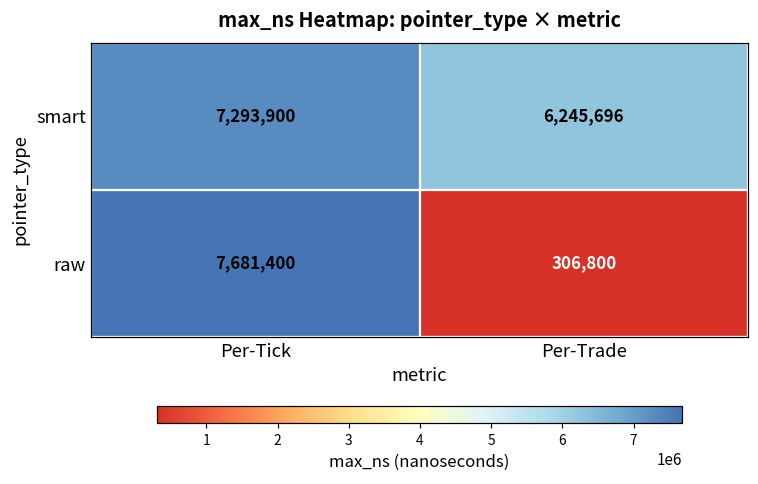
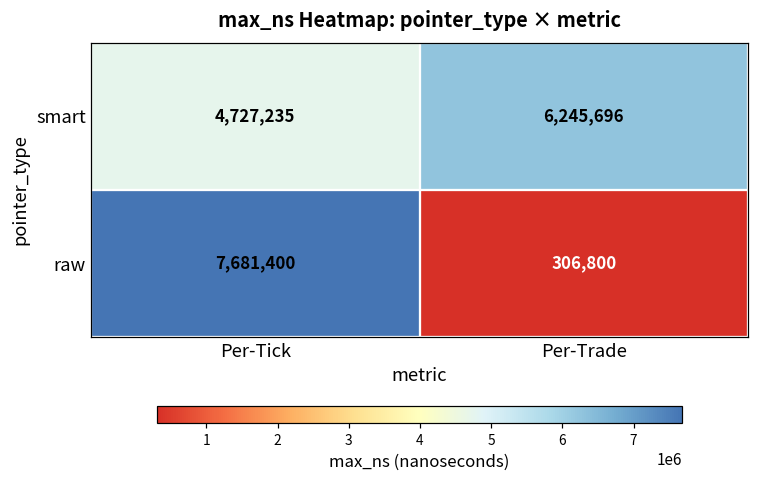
smart, Per-Tick: 7,293,900 -> 4,727,235
